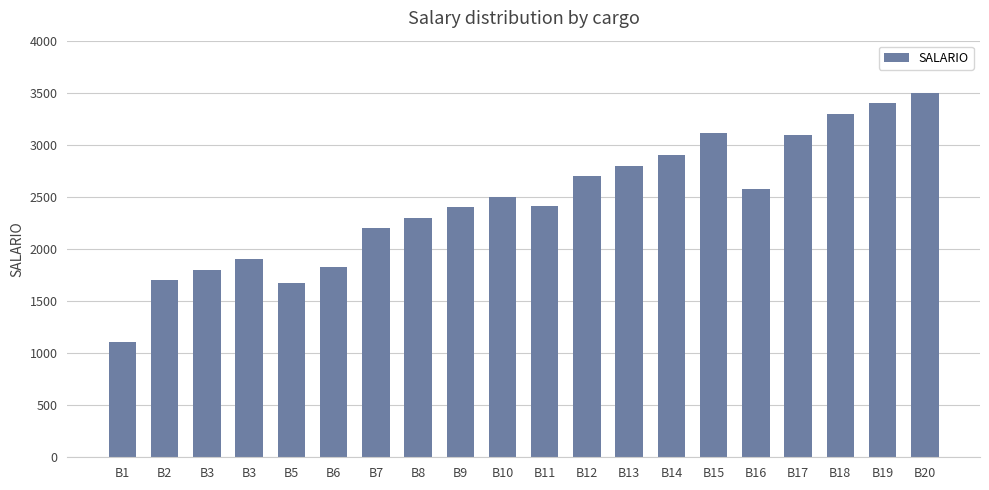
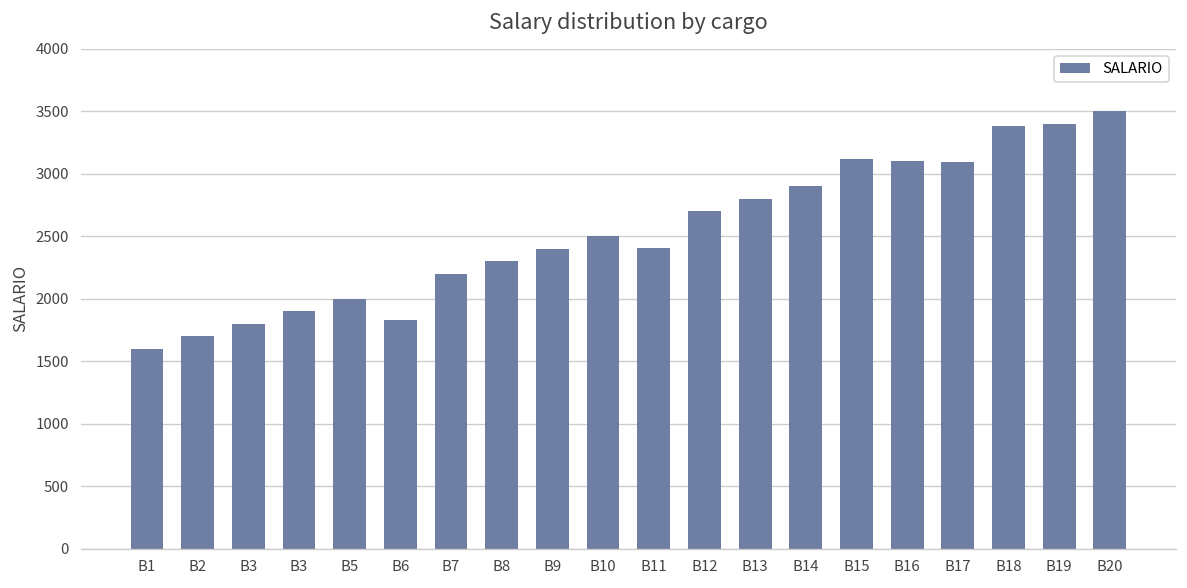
B1: 1110 -> 1600
B5: 1670 -> 2000
B16: 2570 -> 3100
B18: 3300 -> 3390
